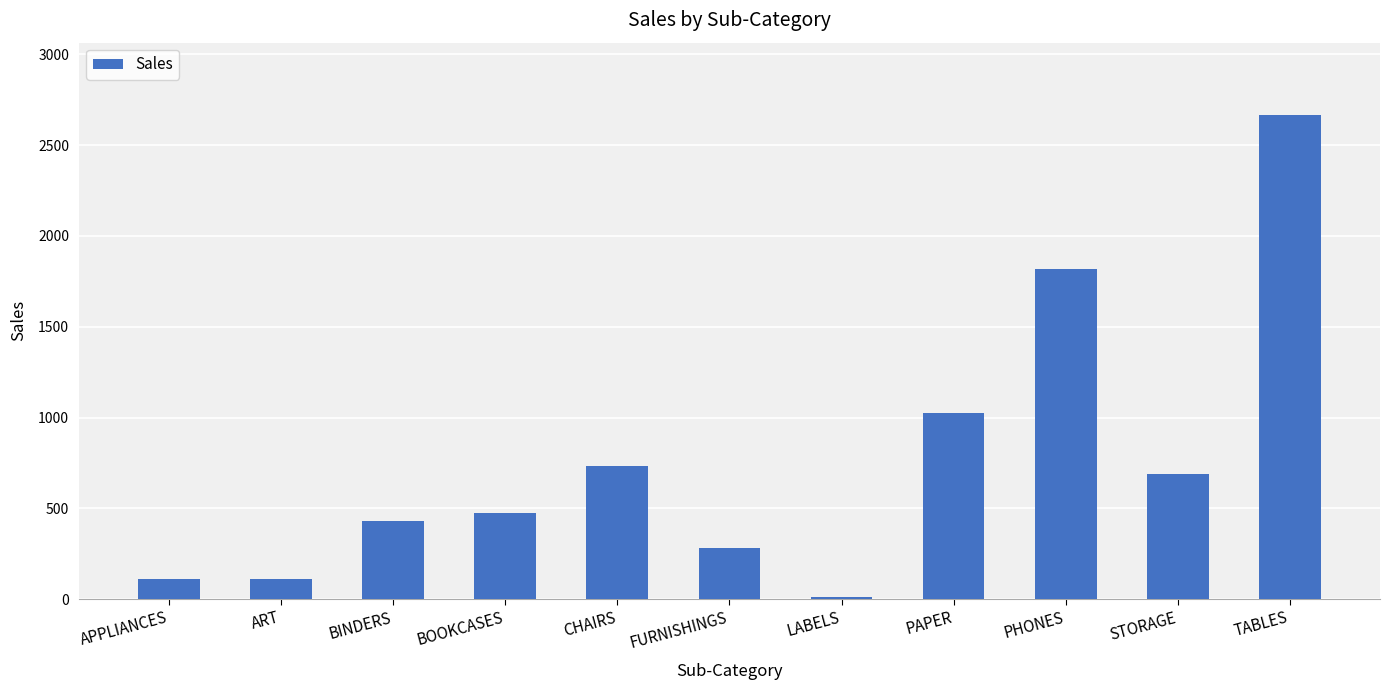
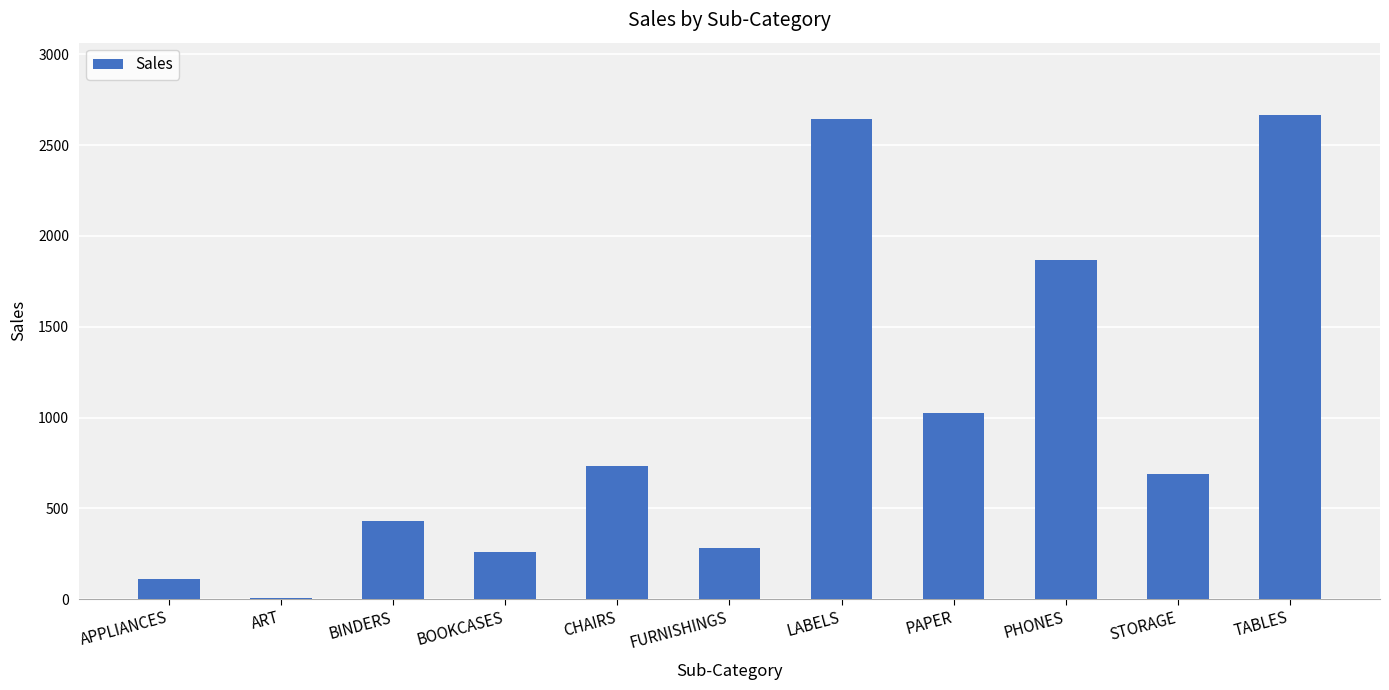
ART: 110 -> 10
BOOKCASES: 480 -> 260
LABELS: 10 -> 2640
PHONES: 1820 -> 1870
